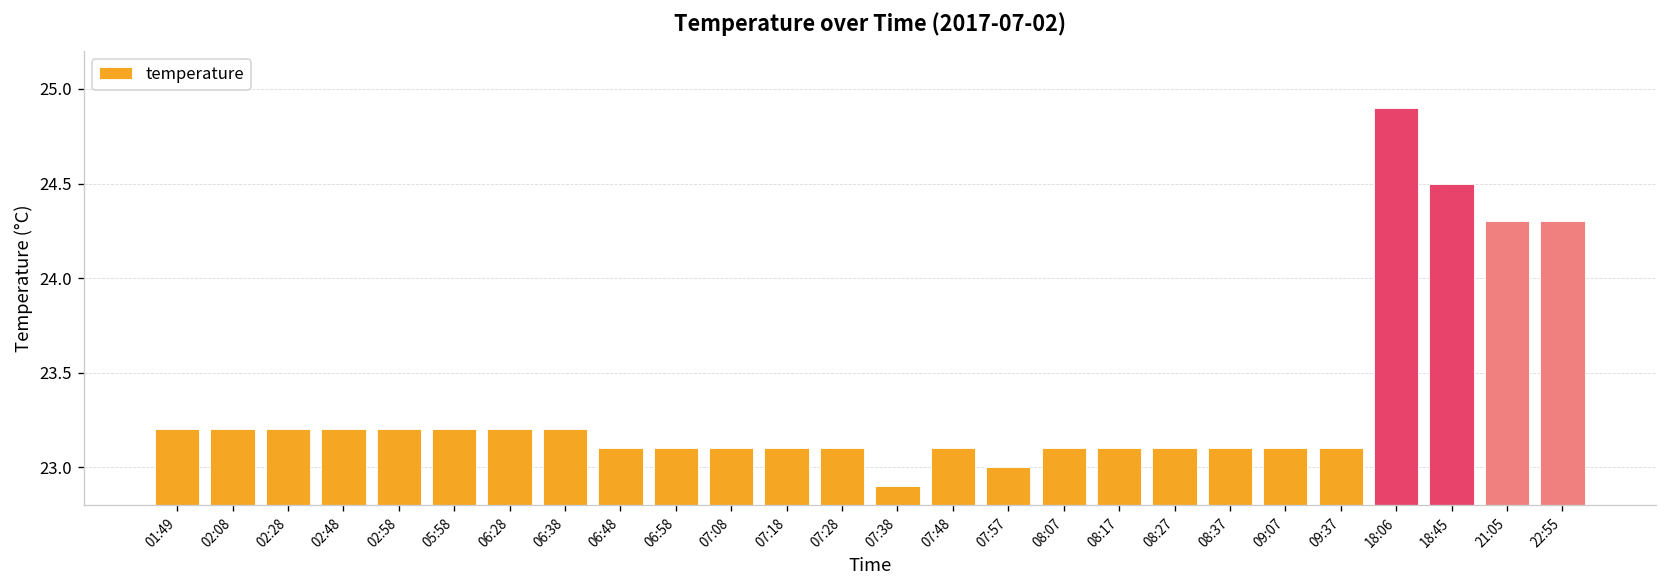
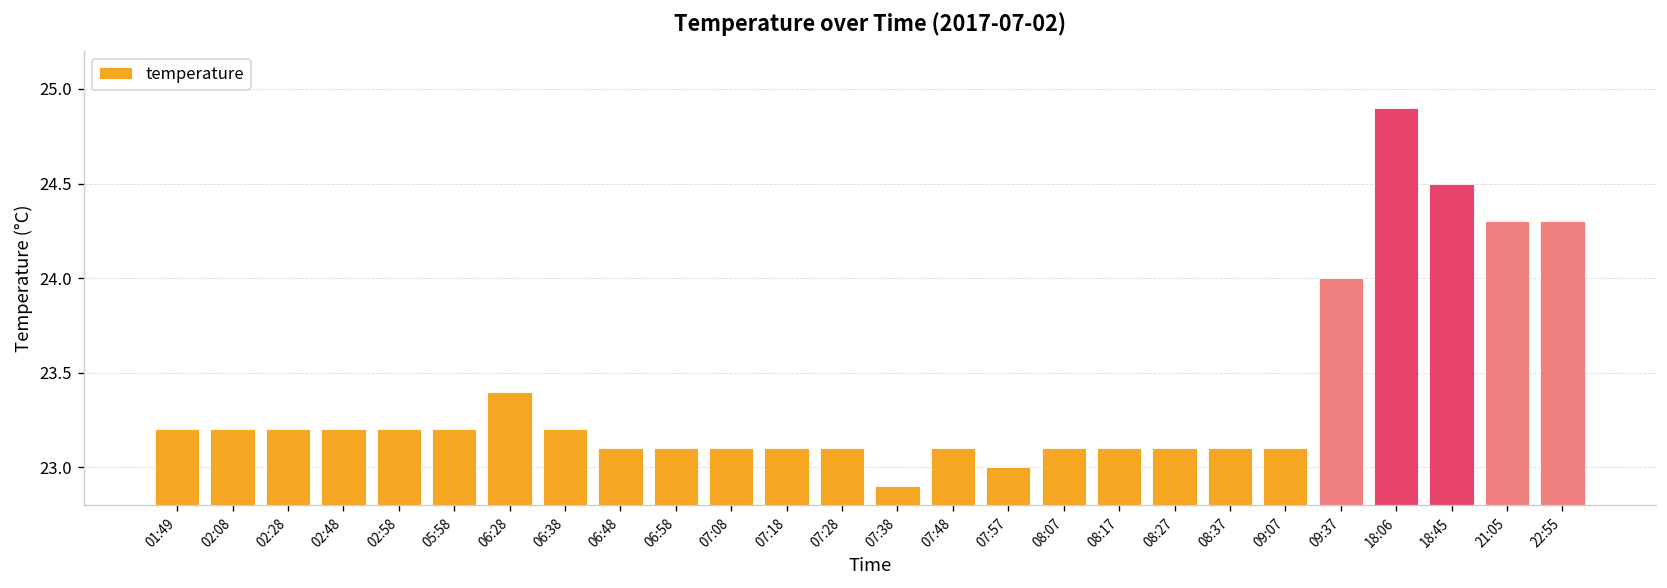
06:28: 23.2 -> 23.4
09:37: 23.1 -> 24.0
